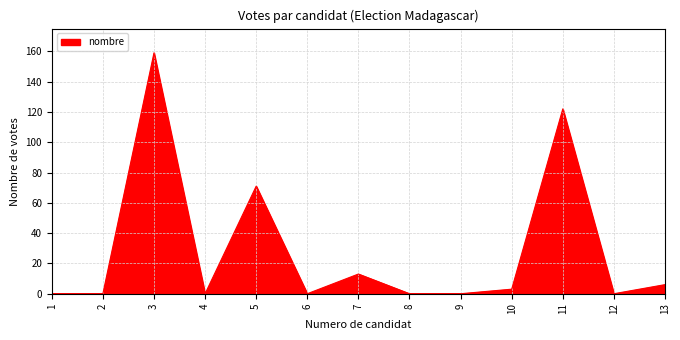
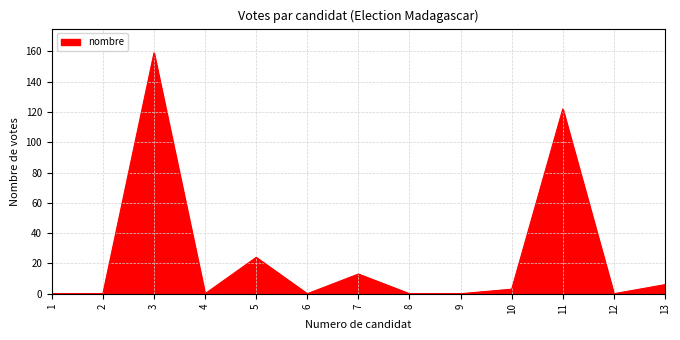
5: 71 -> 24
